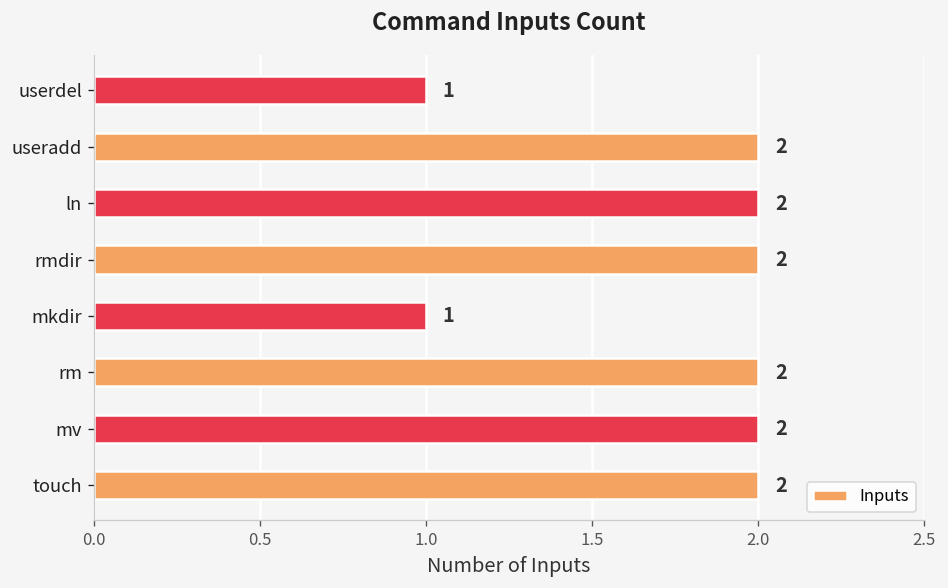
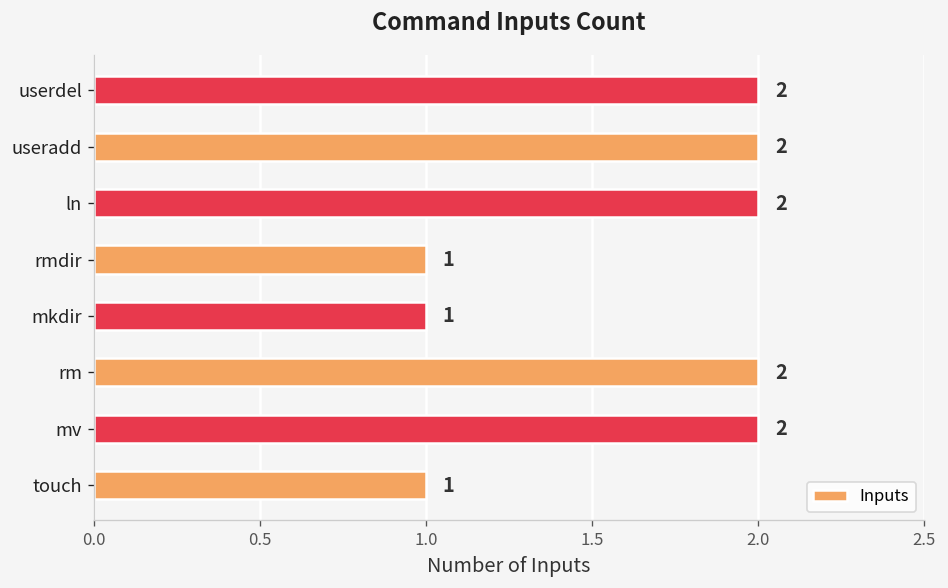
userdel: 1 -> 2
rmdir: 2 -> 1
touch: 2 -> 1
